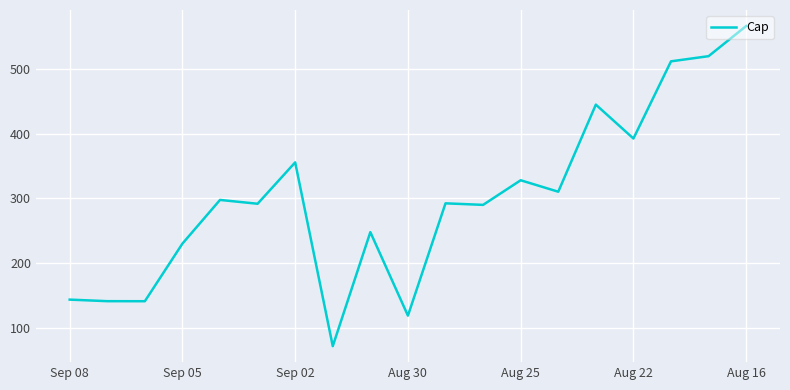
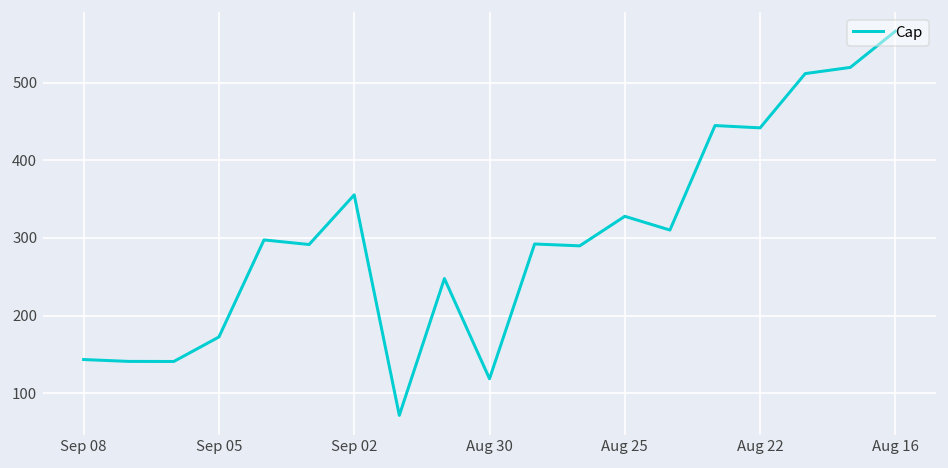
Sep 05: 230 -> 170
Aug 22: 390 -> 440
